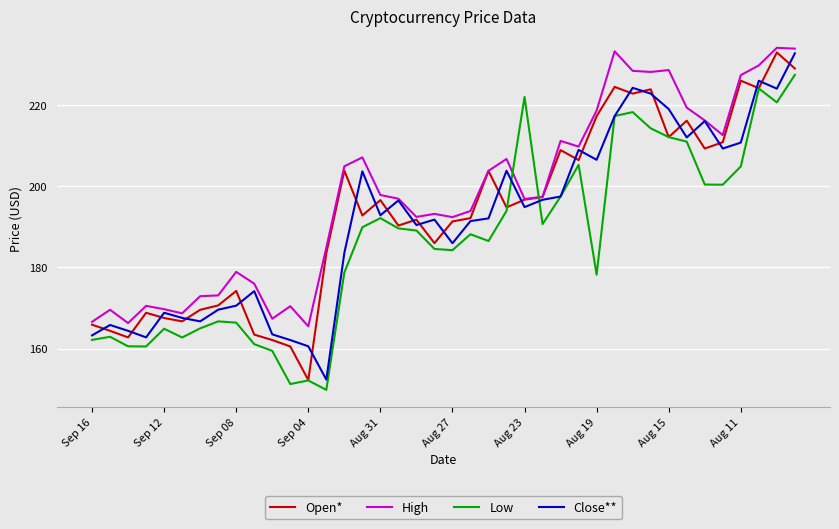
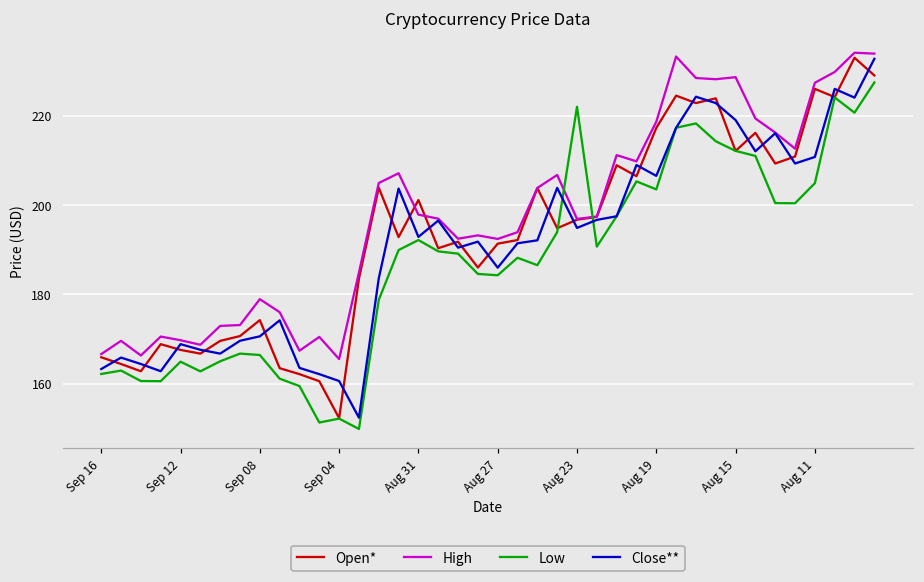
Open*, Aug 31: 197 -> 201
Low, Aug 19: 178 -> 203
